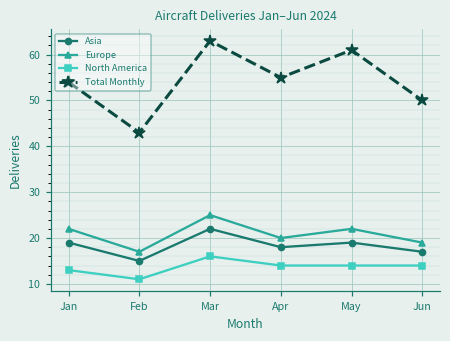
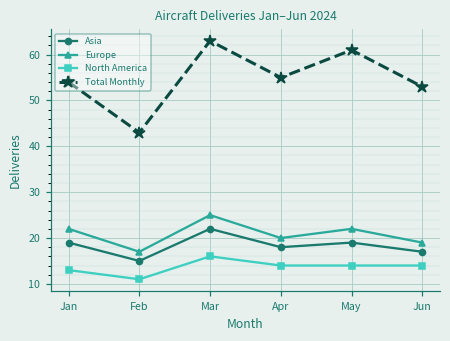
Total Monthly, Jun: 50 -> 53
